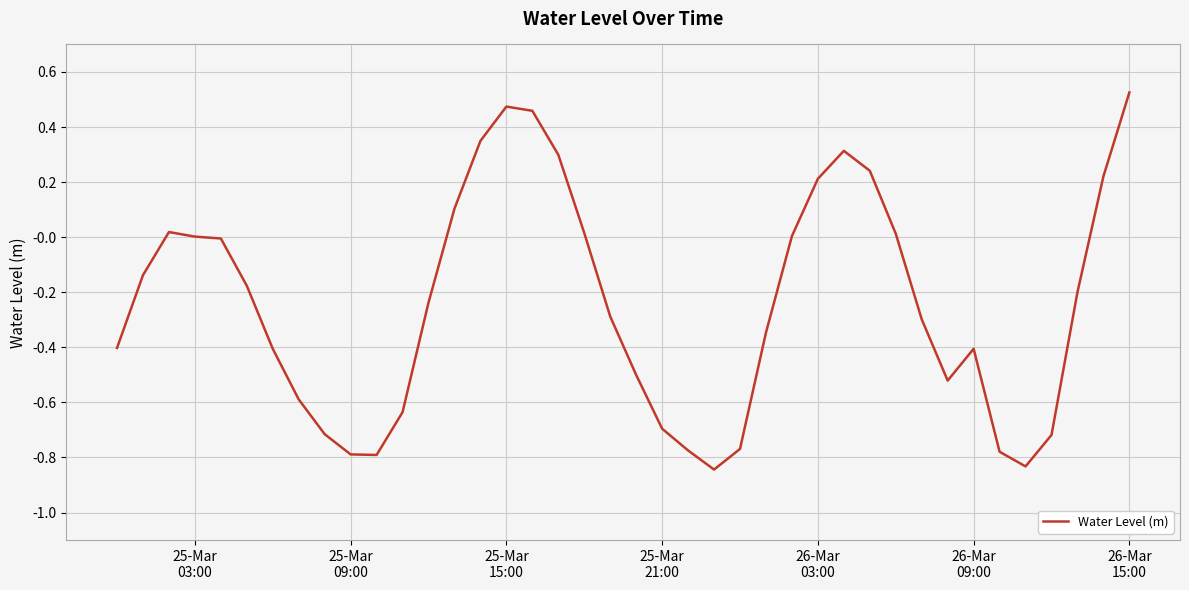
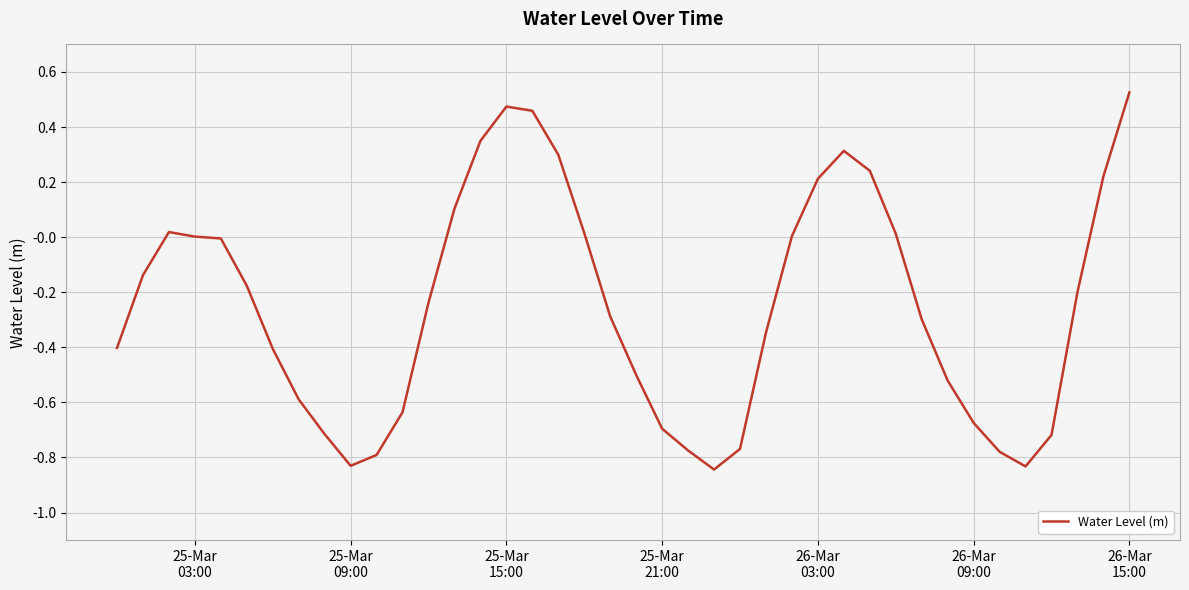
25-Mar 09:00: -0.79 -> -0.83
26-Mar 09:00: -0.41 -> -0.67
